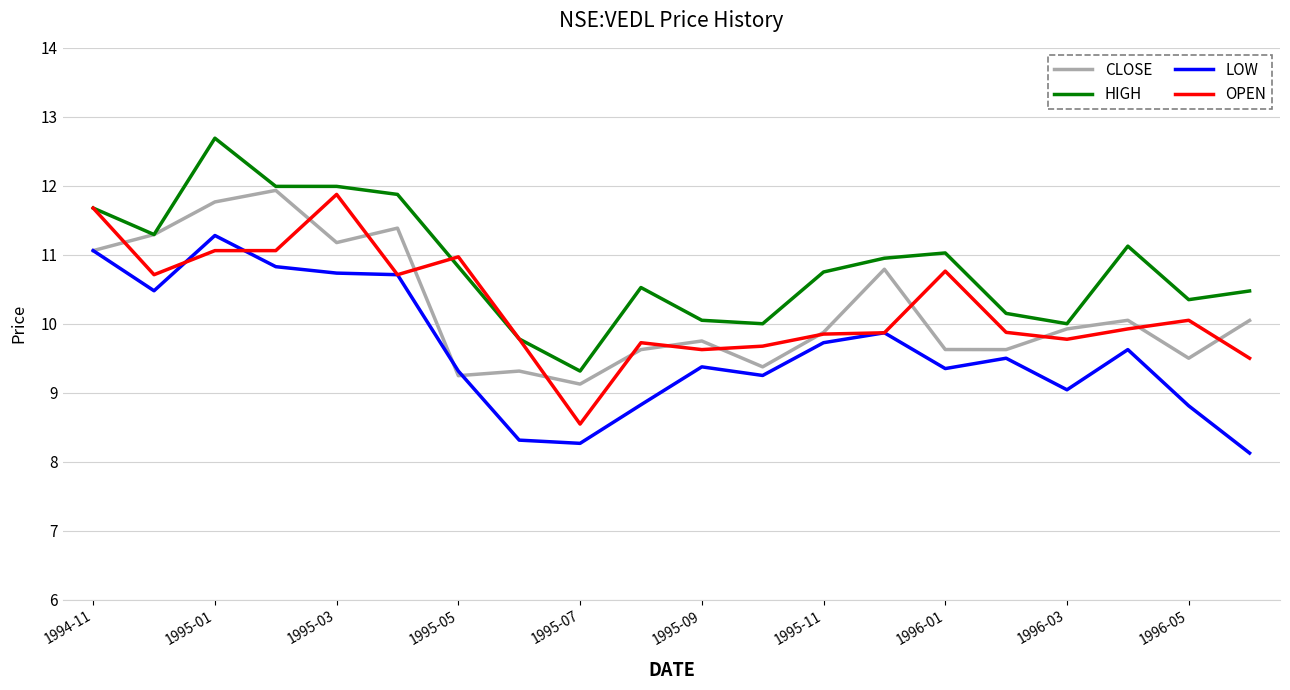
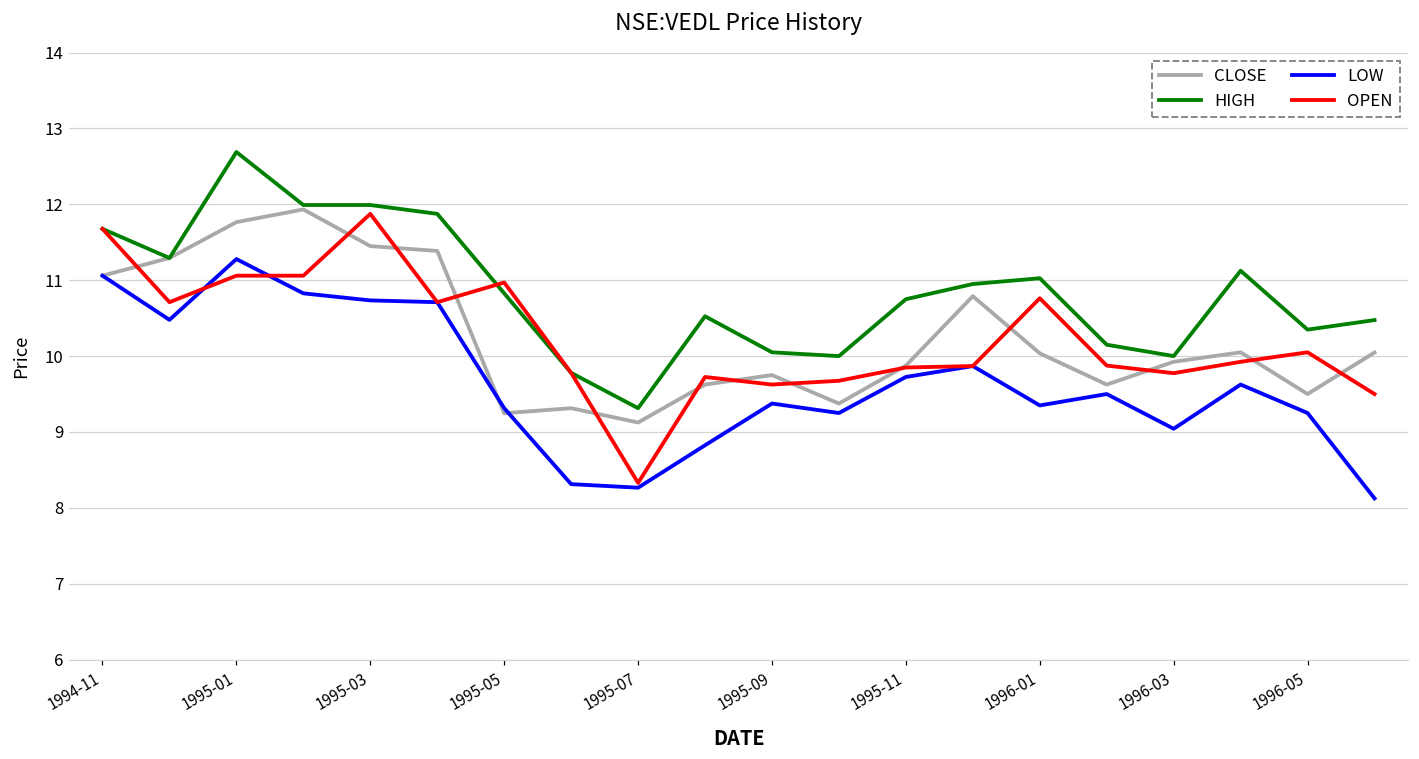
CLOSE, 1995-03: 11.2 -> 11.5
OPEN, 1995-07: 8.5 -> 8.3
CLOSE, 1996-01: 9.6 -> 10.0
LOW, 1996-05: 8.8 -> 9.3
